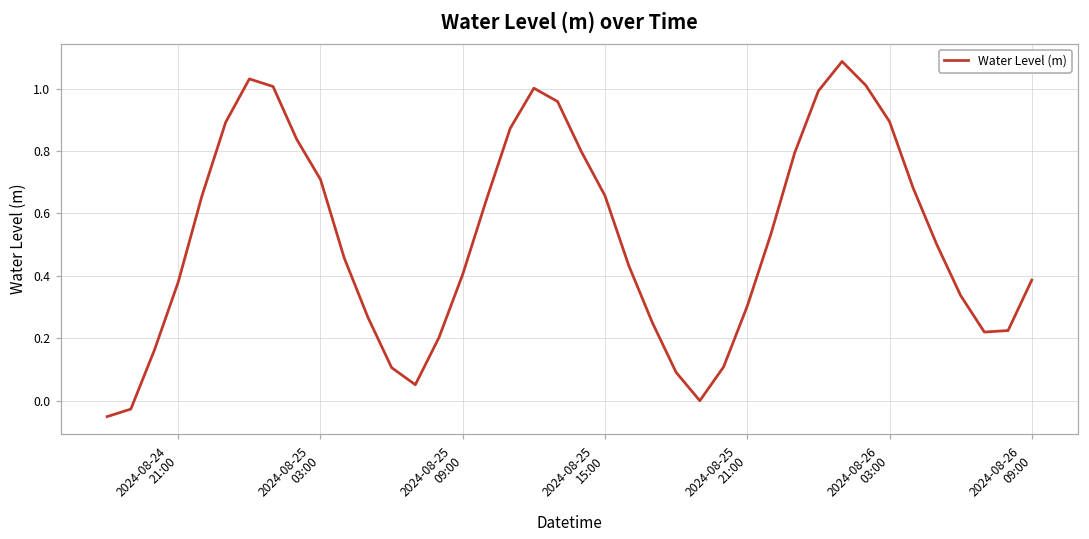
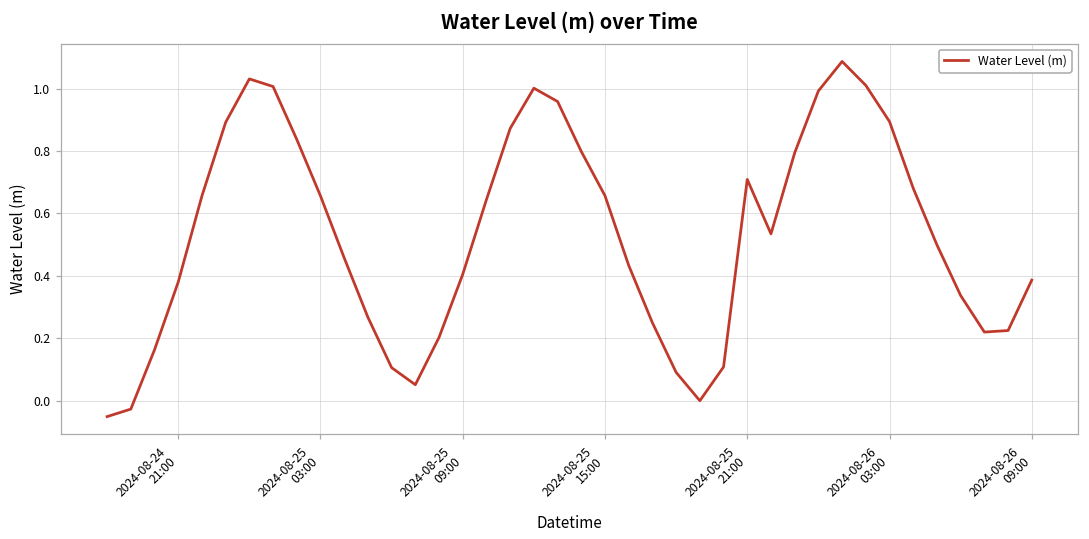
2024-08-25 03:00: 0.71 -> 0.66
2024-08-25 21:00: 0.30 -> 0.71
